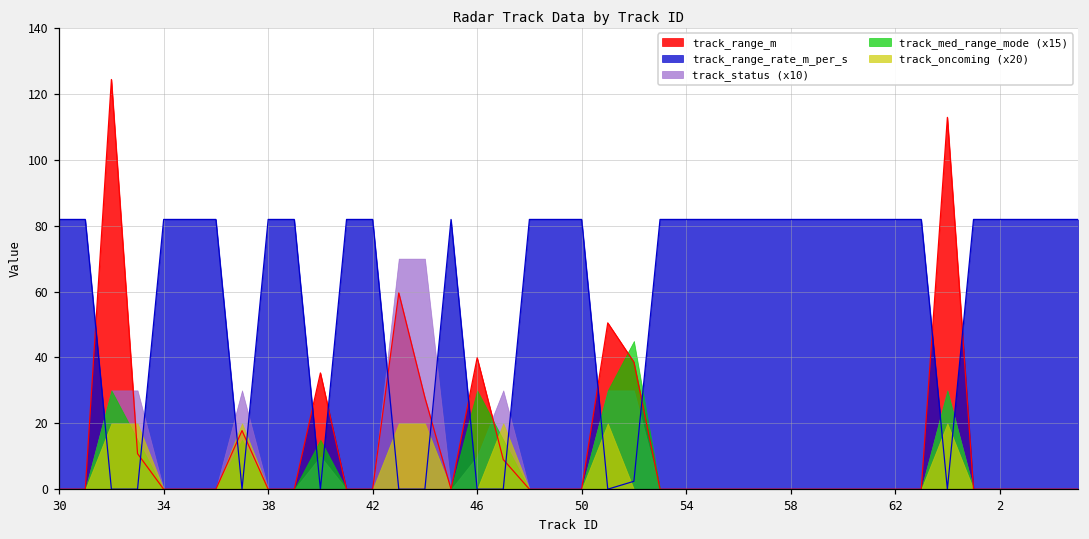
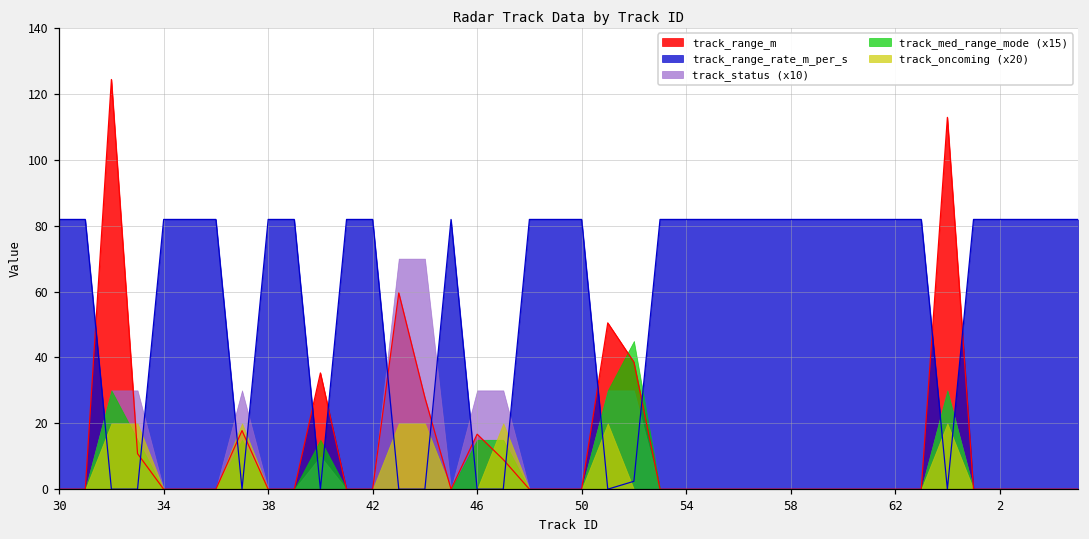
track_range_m, 46: 40 -> 17
track_status (x10), 46: 10 -> 30
track_med_range_mode (x15), 46: 30 -> 15
